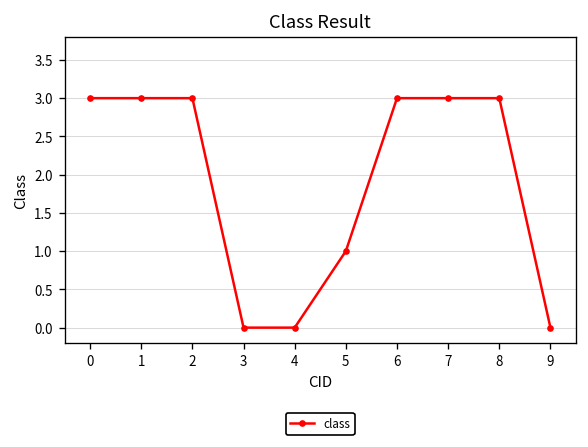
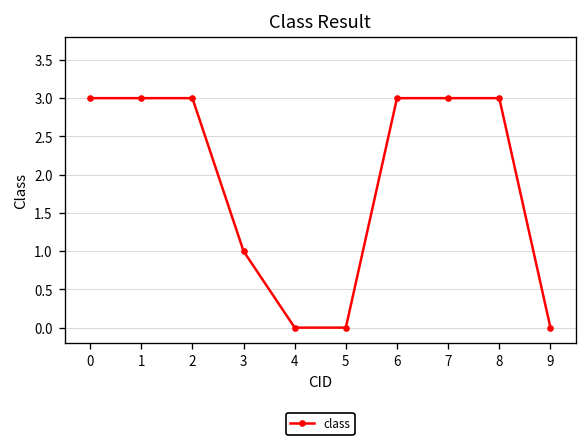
3: 0 -> 1
5: 1 -> 0
